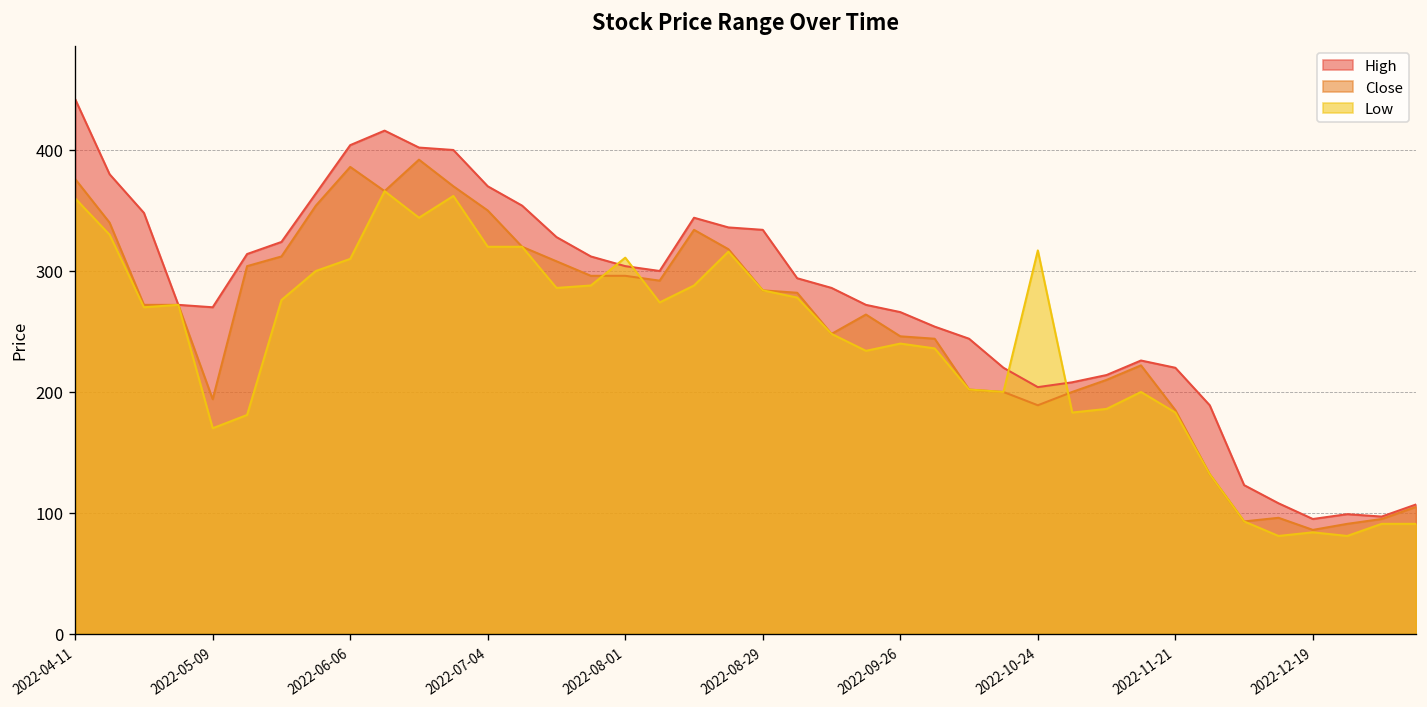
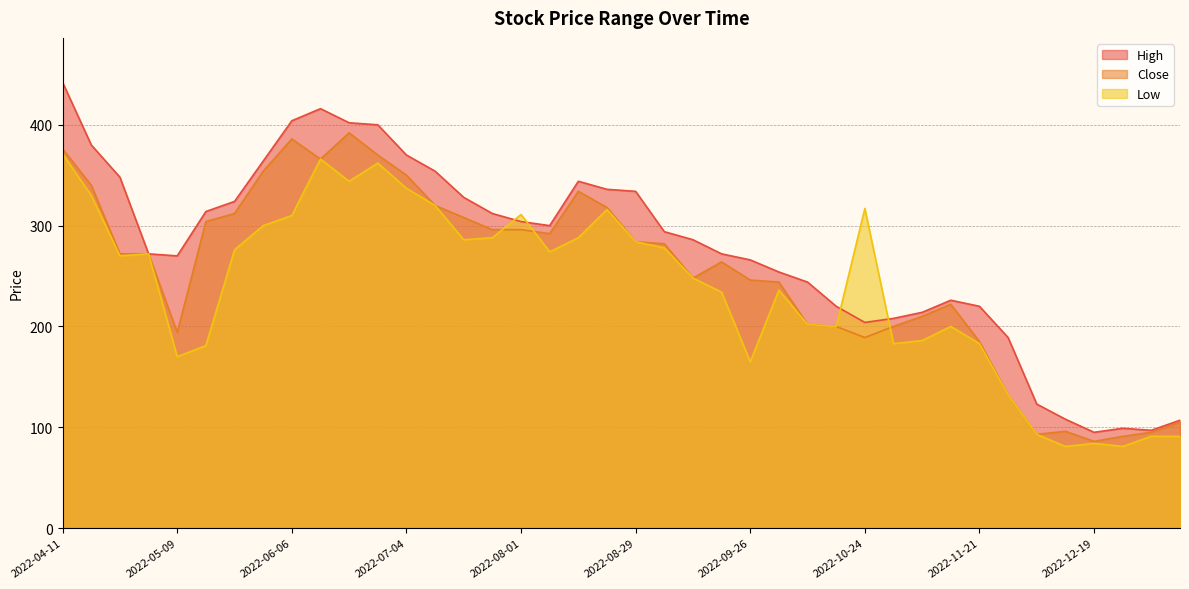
Low, 2022-04-11: 360 -> 371
Low, 2022-07-04: 320 -> 337
Low, 2022-09-26: 240 -> 165
